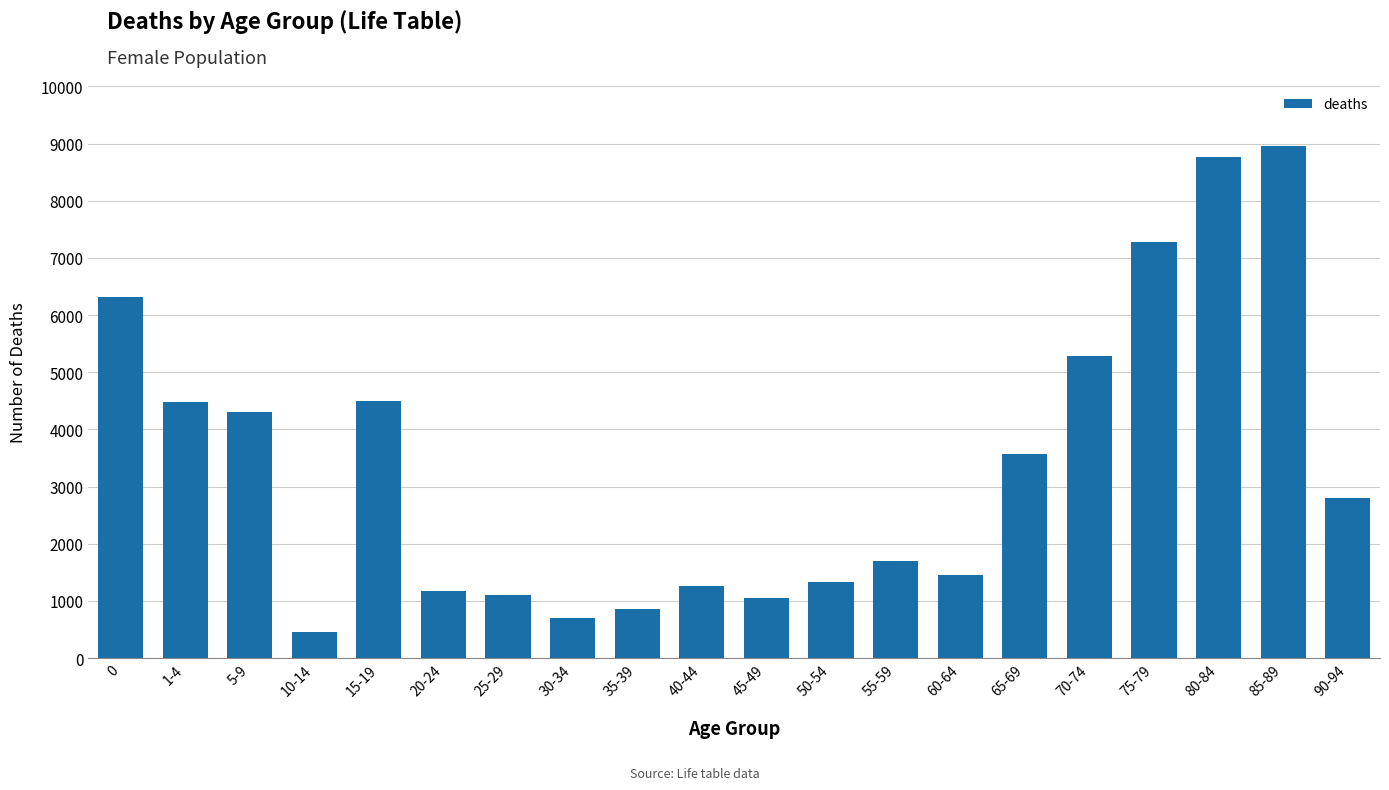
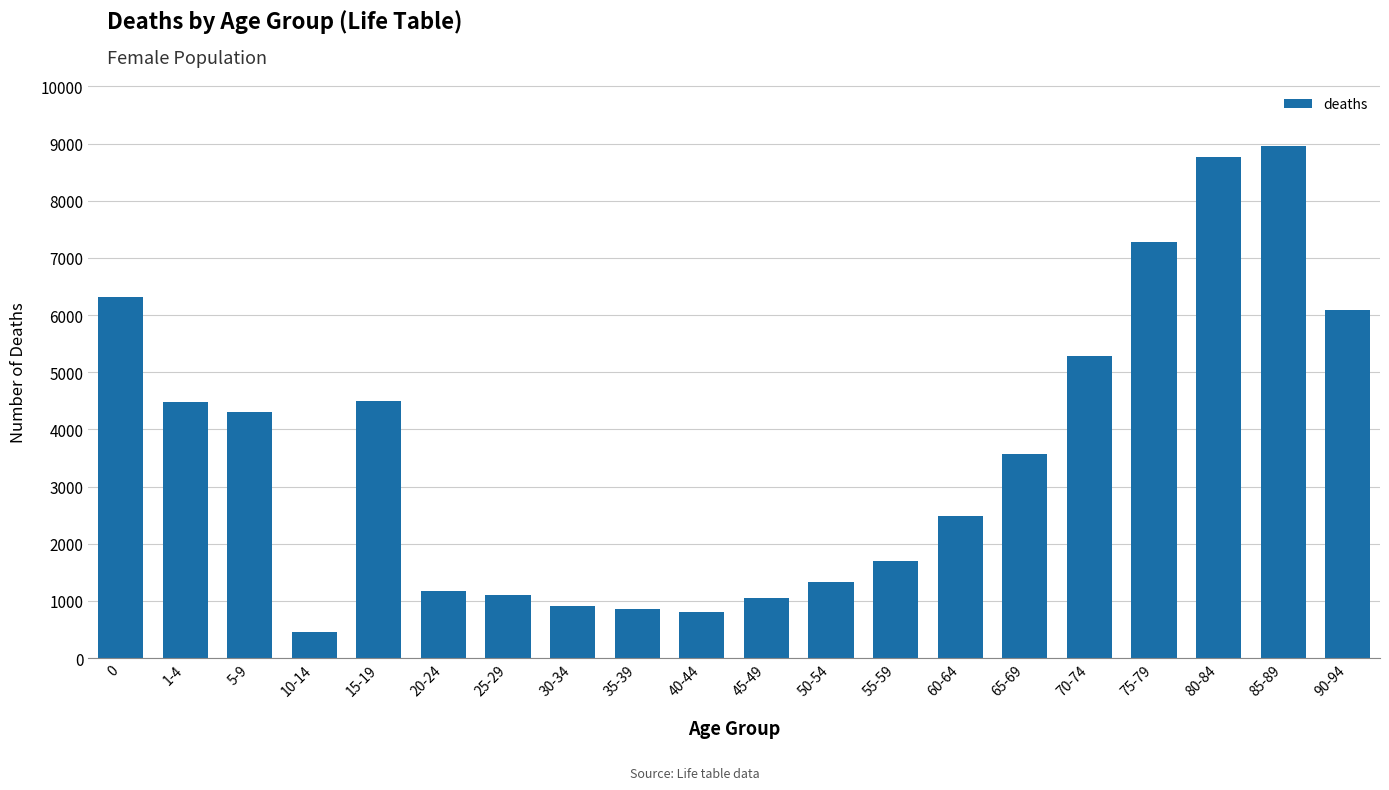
30-34: 700 -> 900
40-44: 1300 -> 800
60-64: 1400 -> 2500
90-94: 2800 -> 6100
